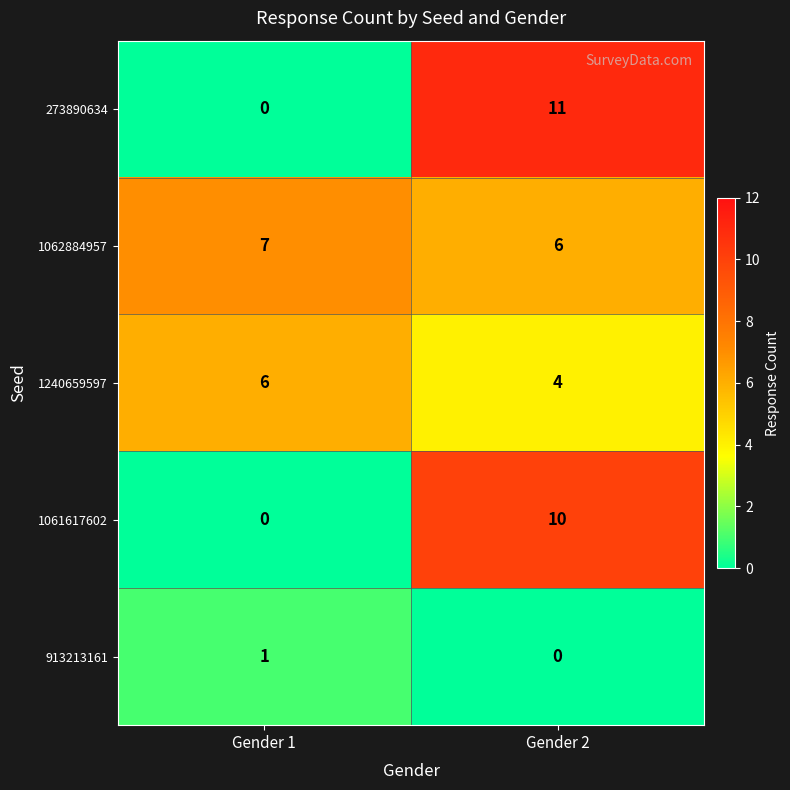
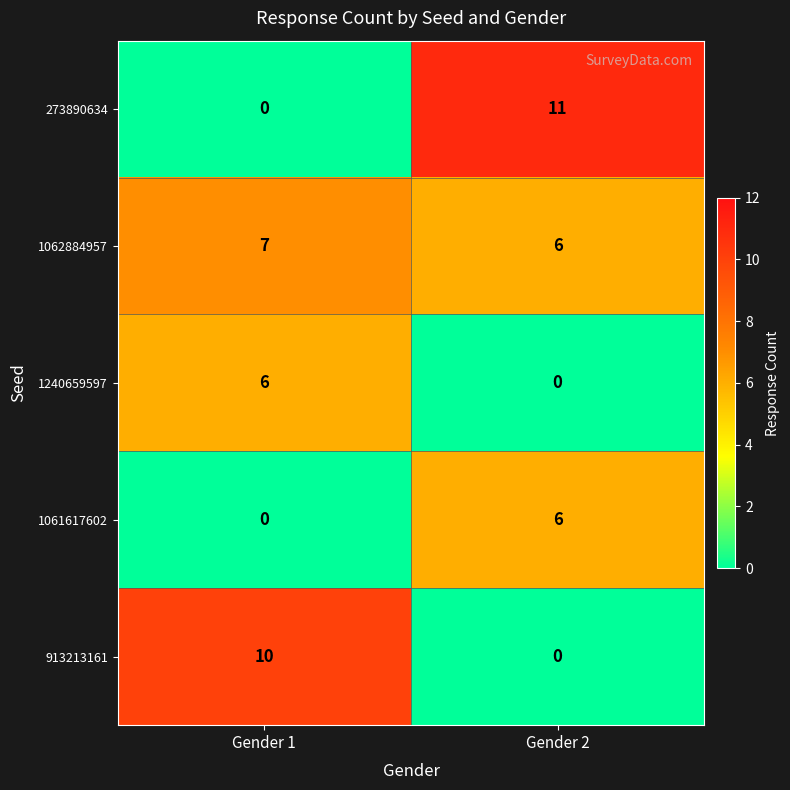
1240659597, Gender 2: 4 -> 0
1061617602, Gender 2: 10 -> 6
913213161, Gender 1: 1 -> 10
